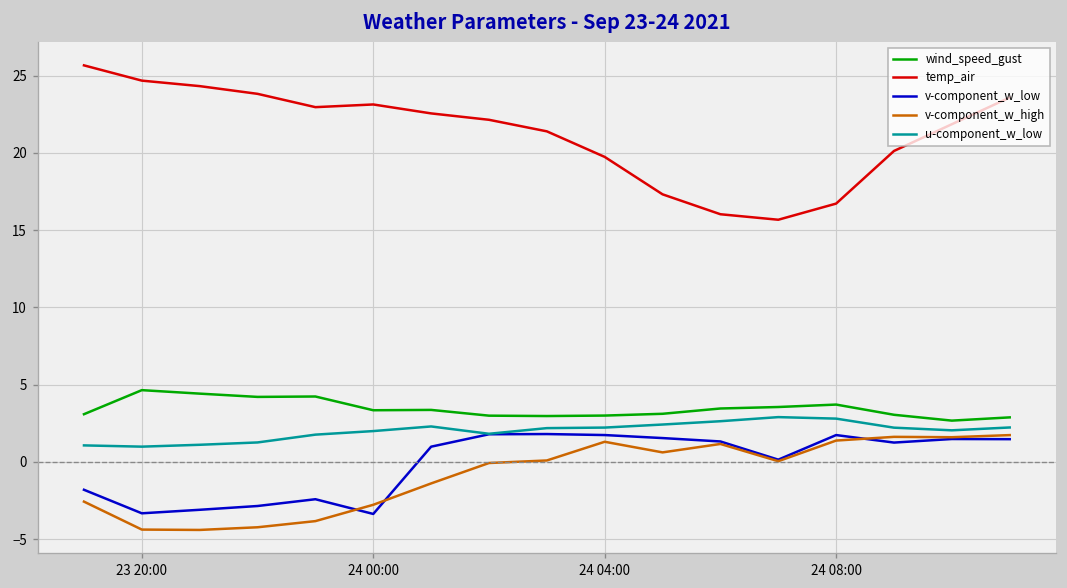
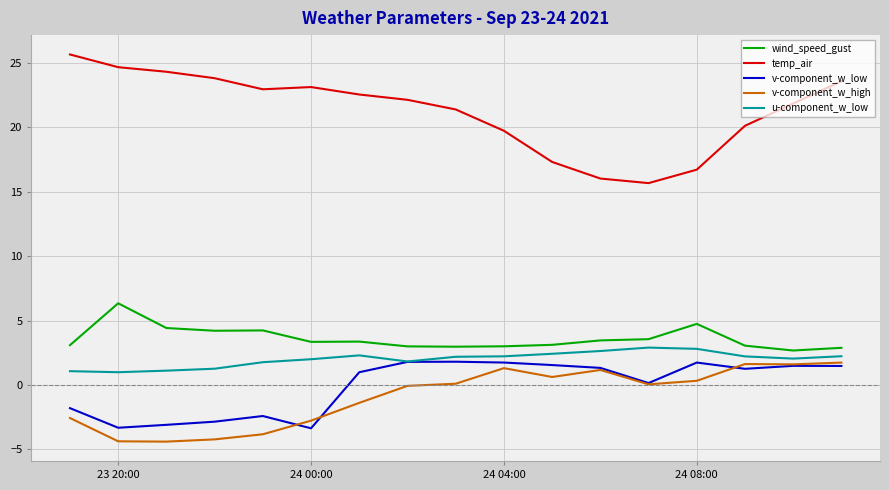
wind_speed_gust, 23 20:00: 4.7 -> 6.3
wind_speed_gust, 24 08:00: 3.7 -> 4.7
v-component_w_high, 24 08:00: 1.4 -> 0.3
